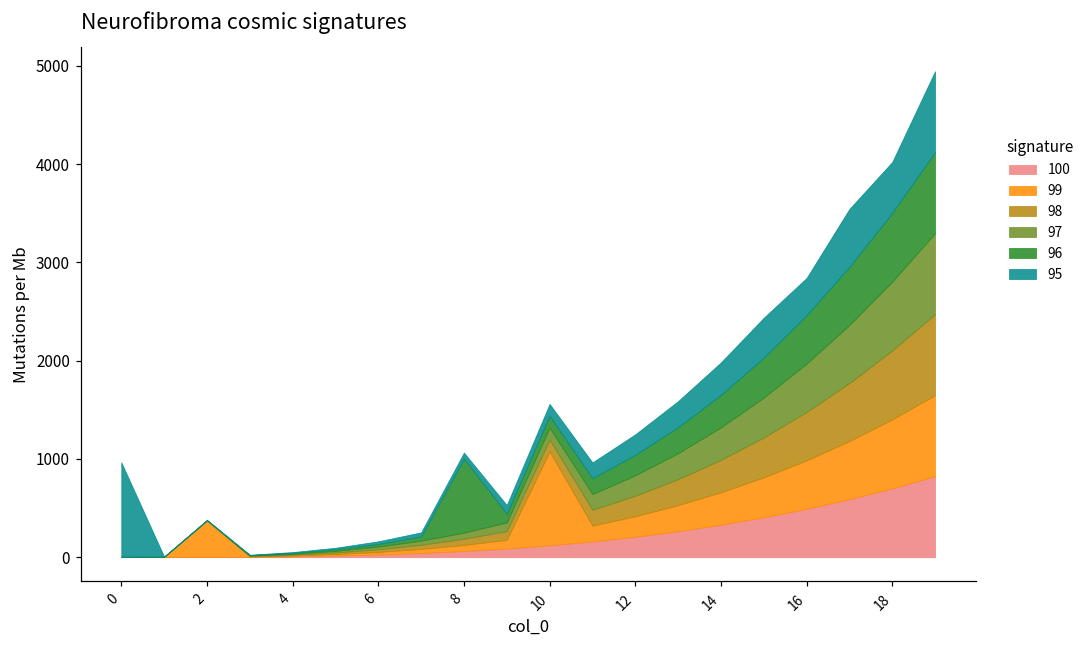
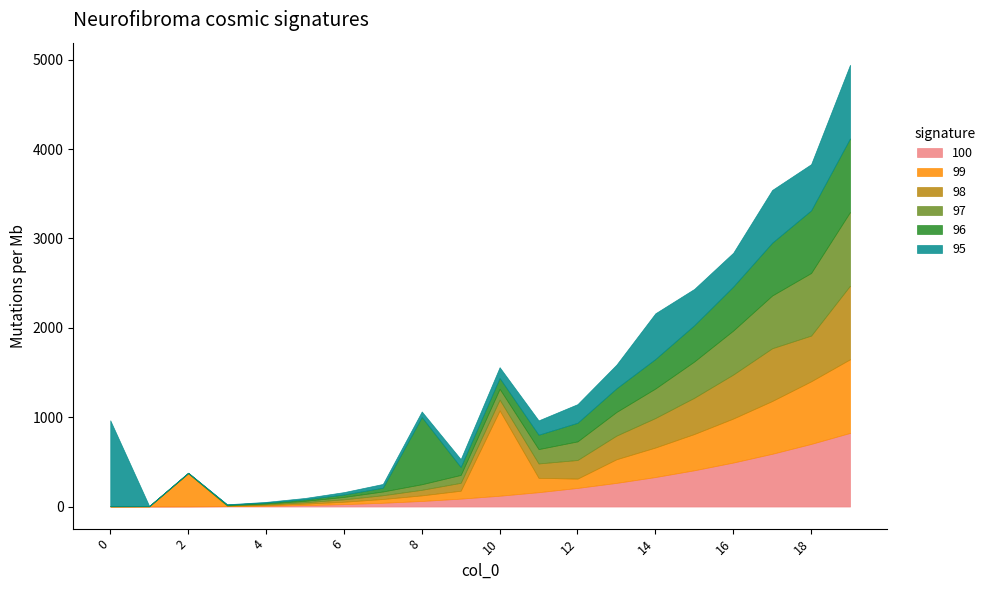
99, 12: 200 -> 100
95, 14: 300 -> 500
98, 18: 700 -> 500
